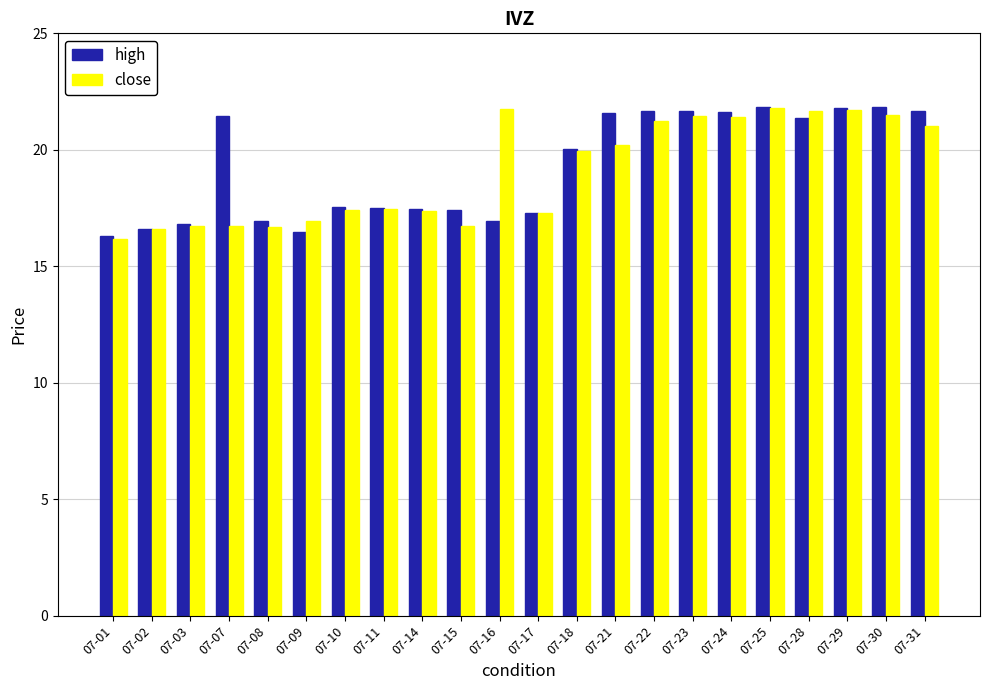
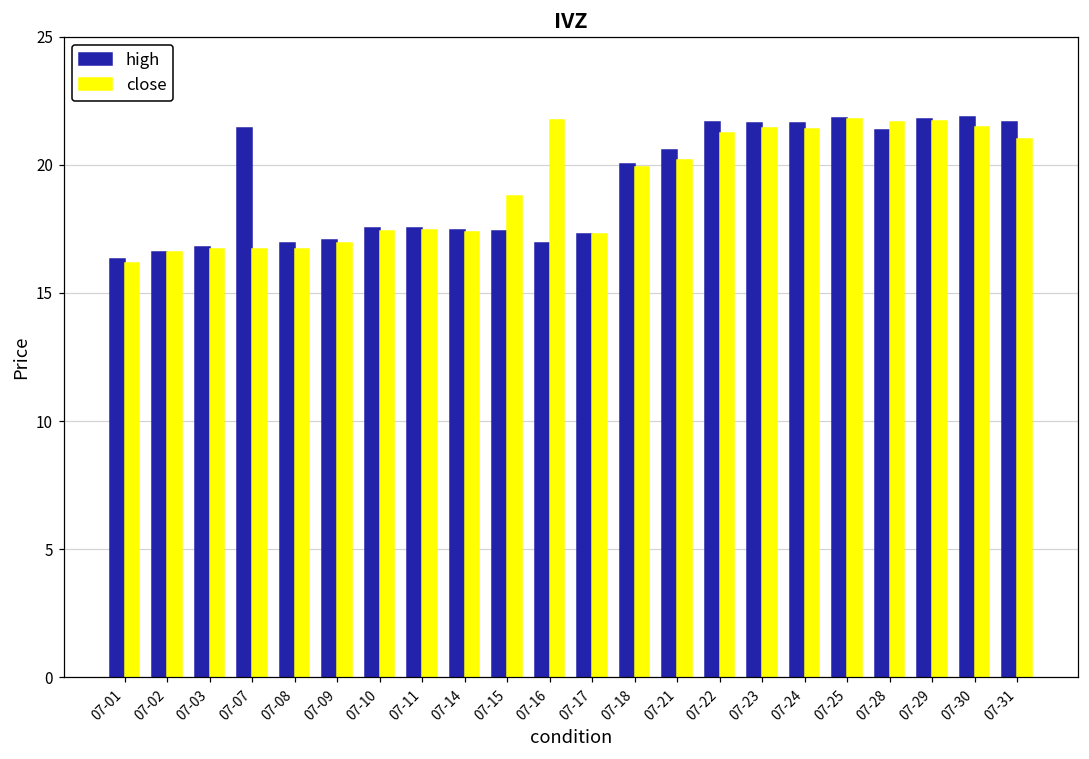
high, 07-09: 16.5 -> 17.1
close, 07-15: 16.7 -> 18.8
high, 07-21: 21.6 -> 20.6
